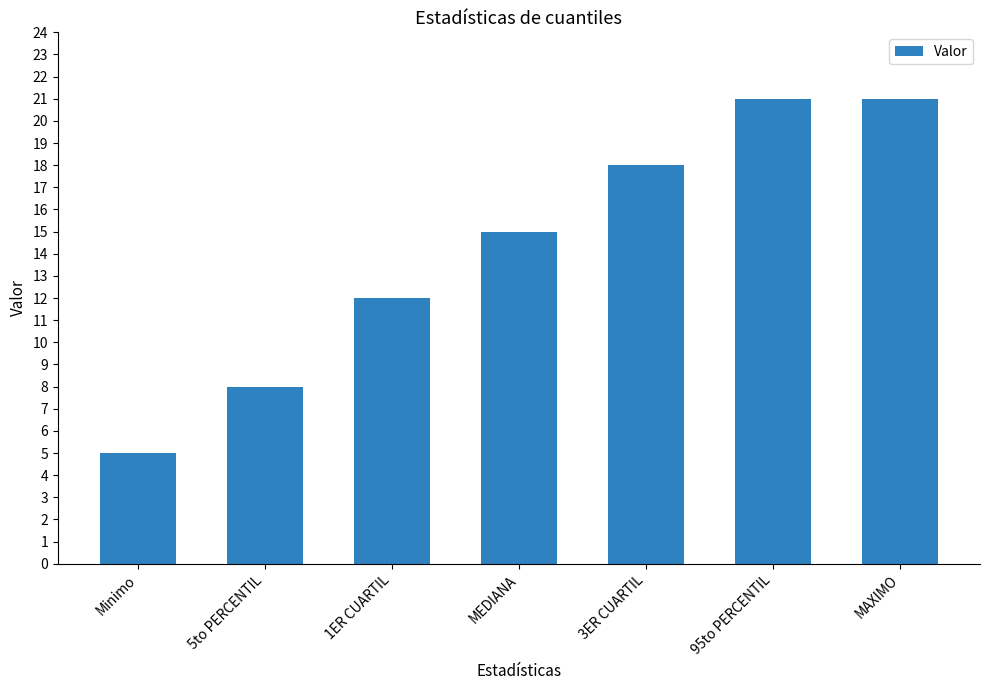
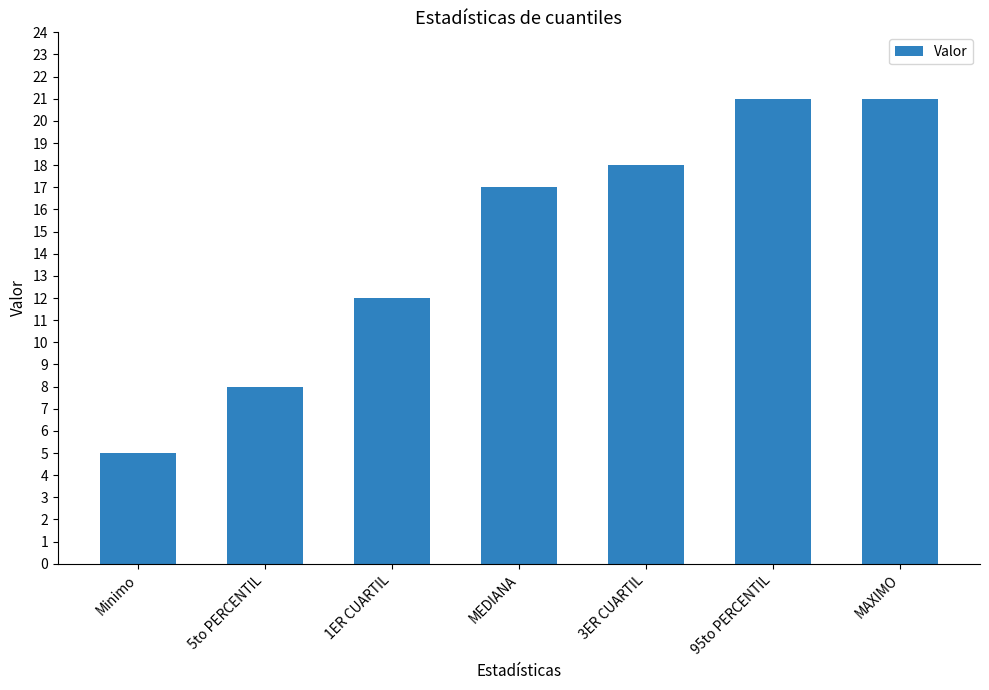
MEDIANA: 15 -> 17
